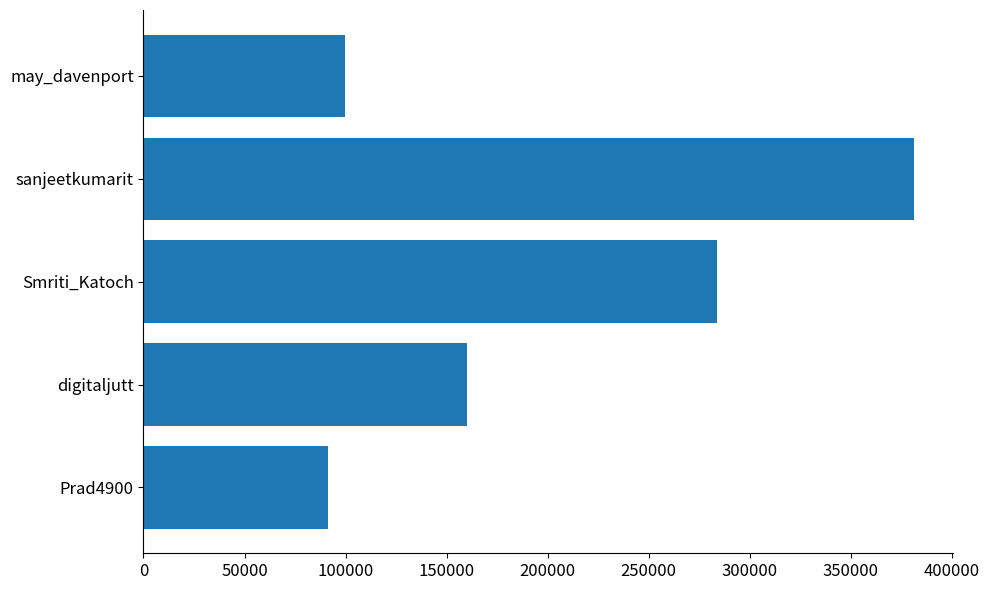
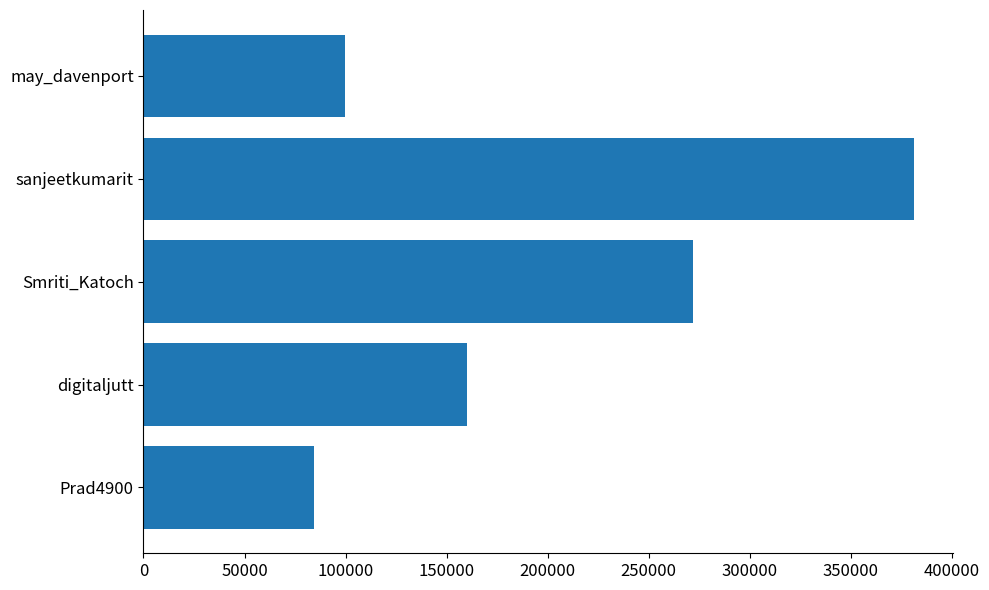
Smriti_Katoch: 284000 -> 272000
Prad4900: 91000 -> 84000
